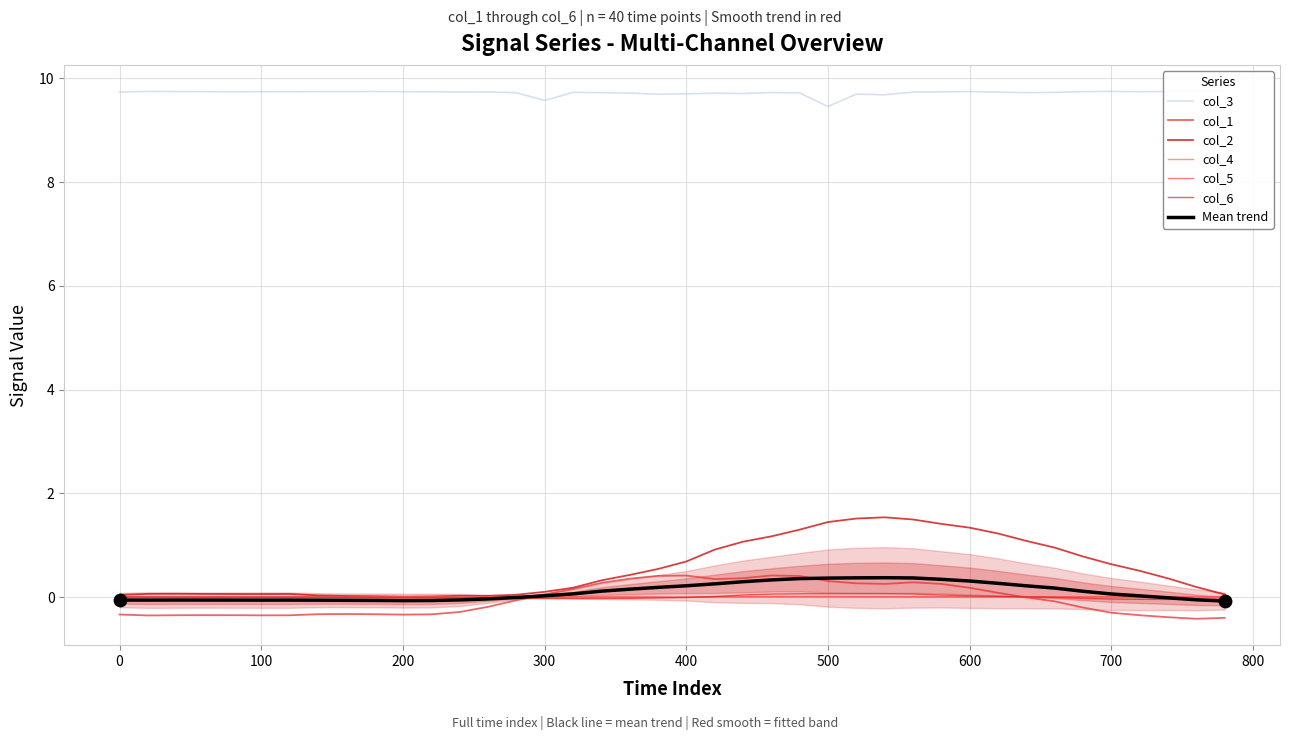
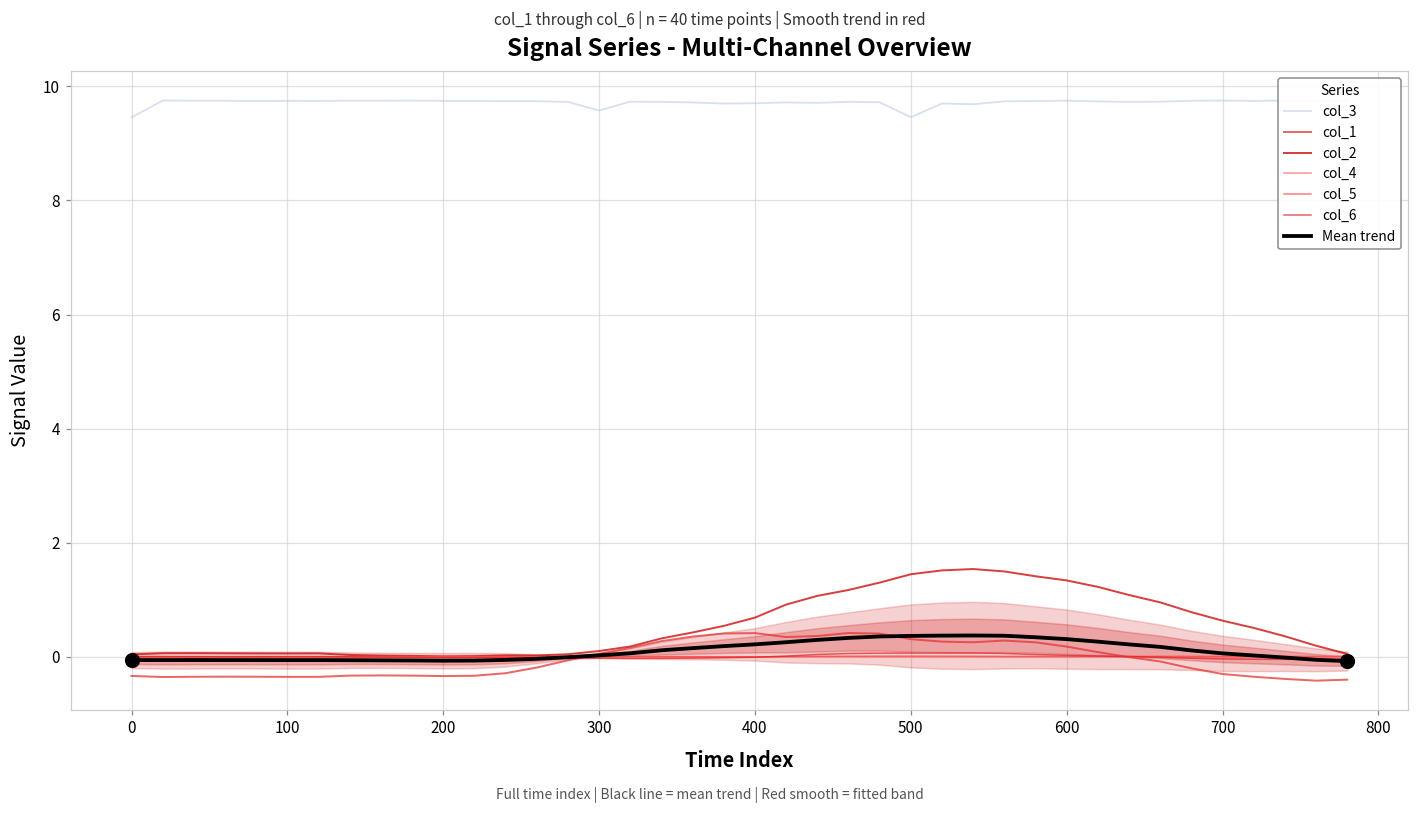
col_3, 0: 9.7 -> 9.5
